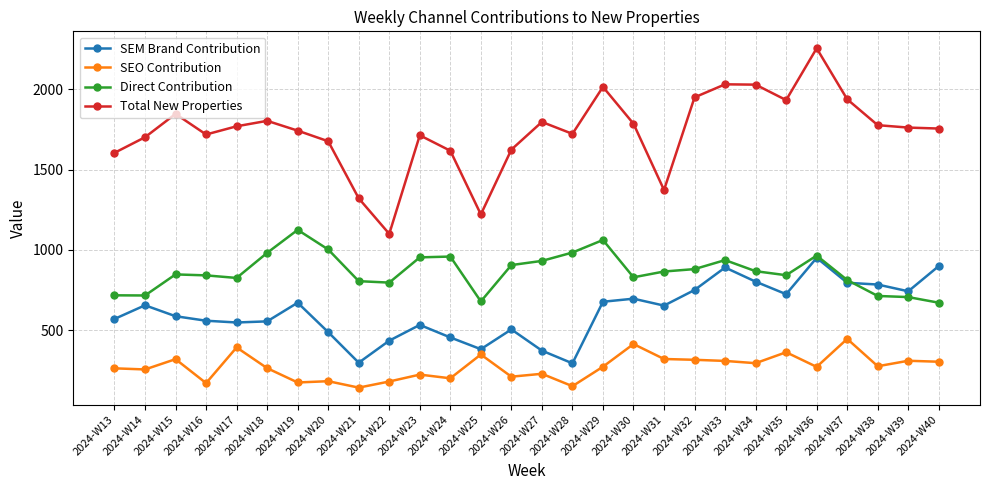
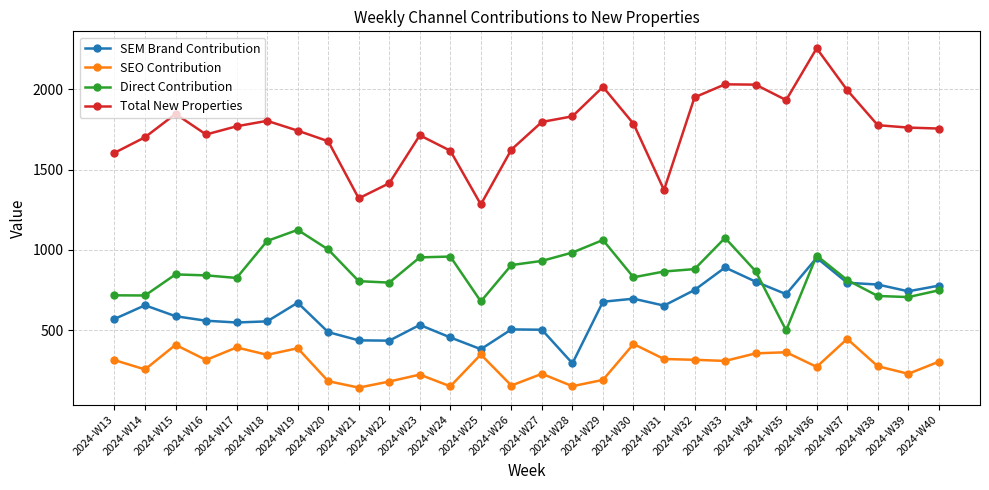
SEO Contribution, 2024-W13: 260 -> 320
SEO Contribution, 2024-W15: 320 -> 410
SEO Contribution, 2024-W16: 170 -> 320
SEO Contribution, 2024-W18: 270 -> 350
Direct Contribution, 2024-W18: 980 -> 1060
SEO Contribution, 2024-W19: 180 -> 390
SEM Brand Contribution, 2024-W21: 300 -> 440
Total New Properties, 2024-W22: 1100 -> 1420
SEO Contribution, 2024-W24: 200 -> 150
Total New Properties, 2024-W25: 1220 -> 1280
SEO Contribution, 2024-W26: 210 -> 160
SEM Brand Contribution, 2024-W27: 370 -> 500
Total New Properties, 2024-W28: 1720 -> 1830
SEO Contribution, 2024-W29: 270 -> 190
Direct Contribution, 2024-W33: 940 -> 1080
SEO Contribution, 2024-W34: 300 -> 360
Direct Contribution, 2024-W35: 840 -> 500
Total New Properties, 2024-W37: 1940 -> 1990
SEO Contribution, 2024-W39: 310 -> 230
SEM Brand Contribution, 2024-W40: 900 -> 780
Direct Contribution, 2024-W40: 670 -> 750
